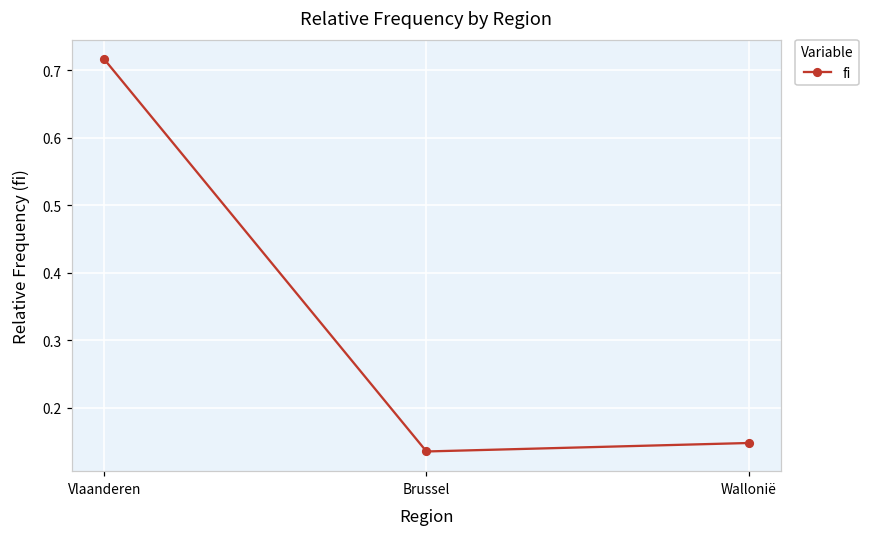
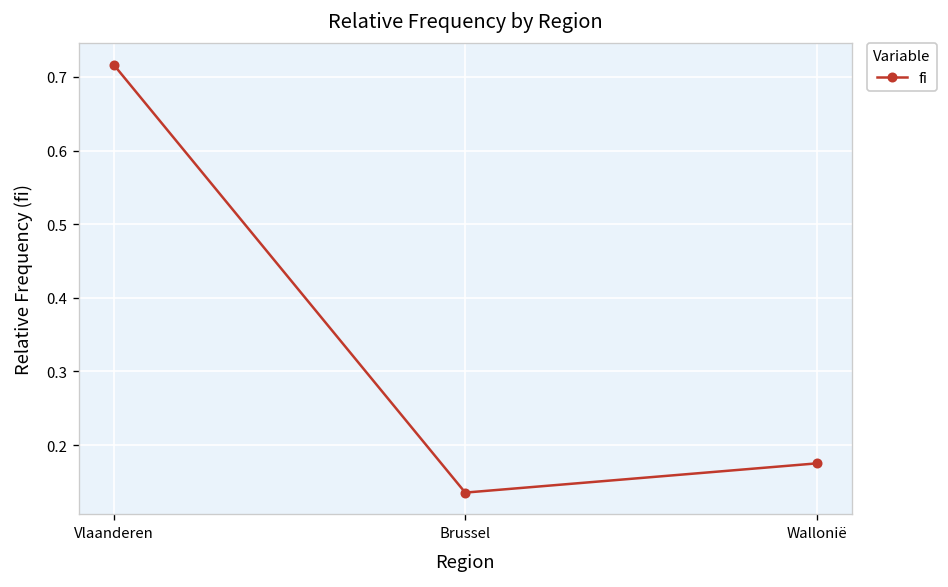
Wallonië: 0.15 -> 0.18
